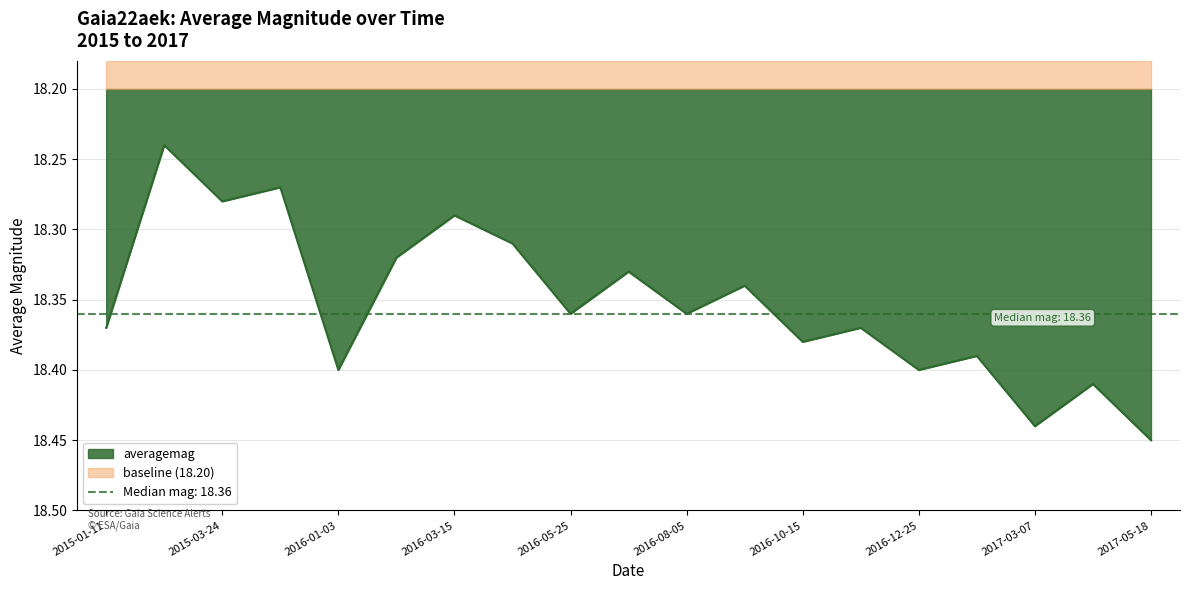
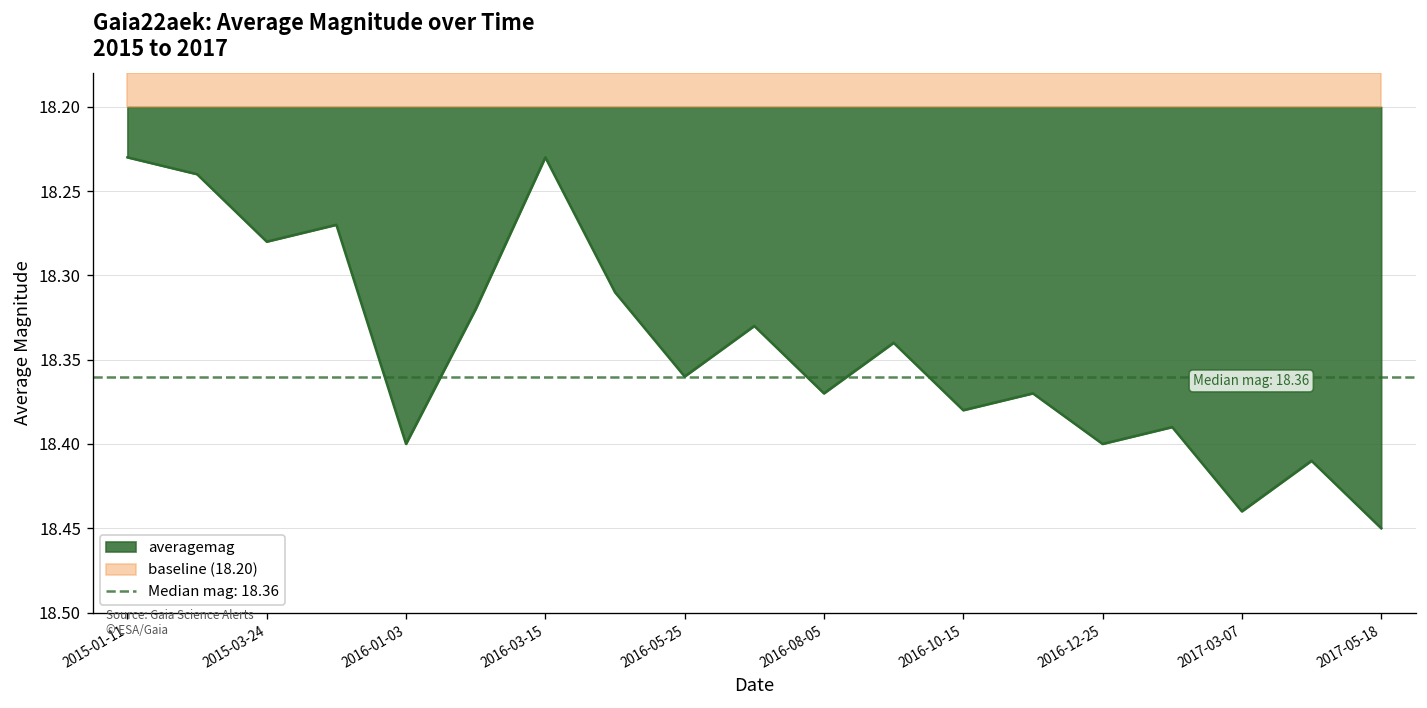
averagemag, 2015-01-11: 18.37 -> 18.23
averagemag, 2016-03-15: 18.29 -> 18.23
averagemag, 2016-08-05: 18.36 -> 18.37
